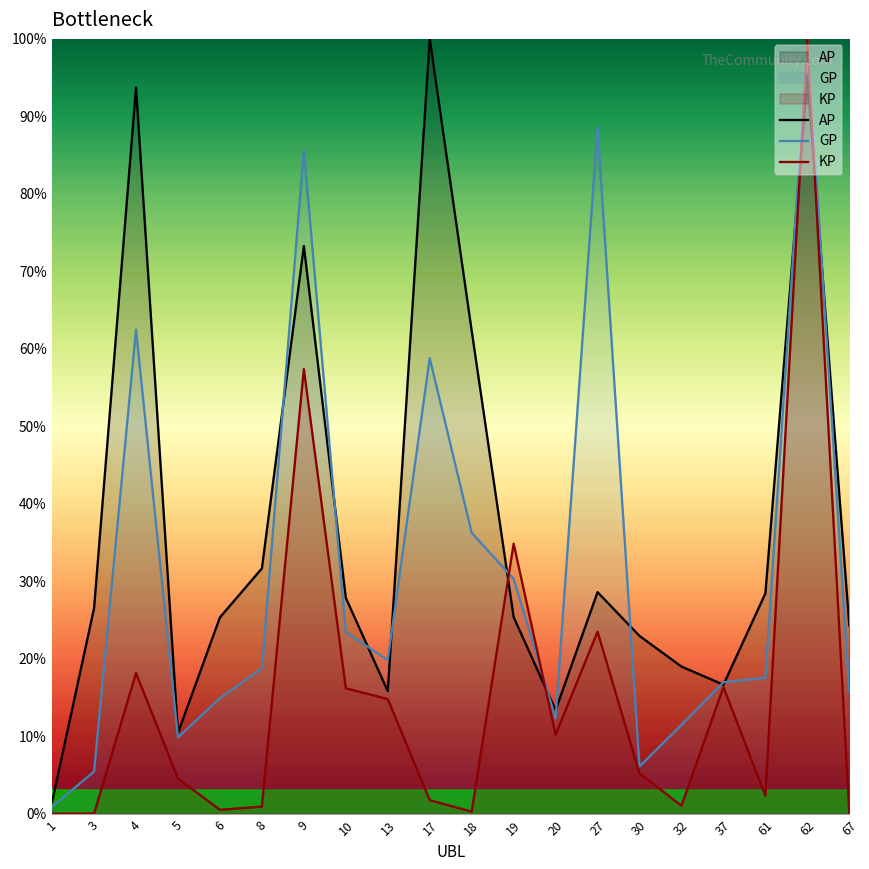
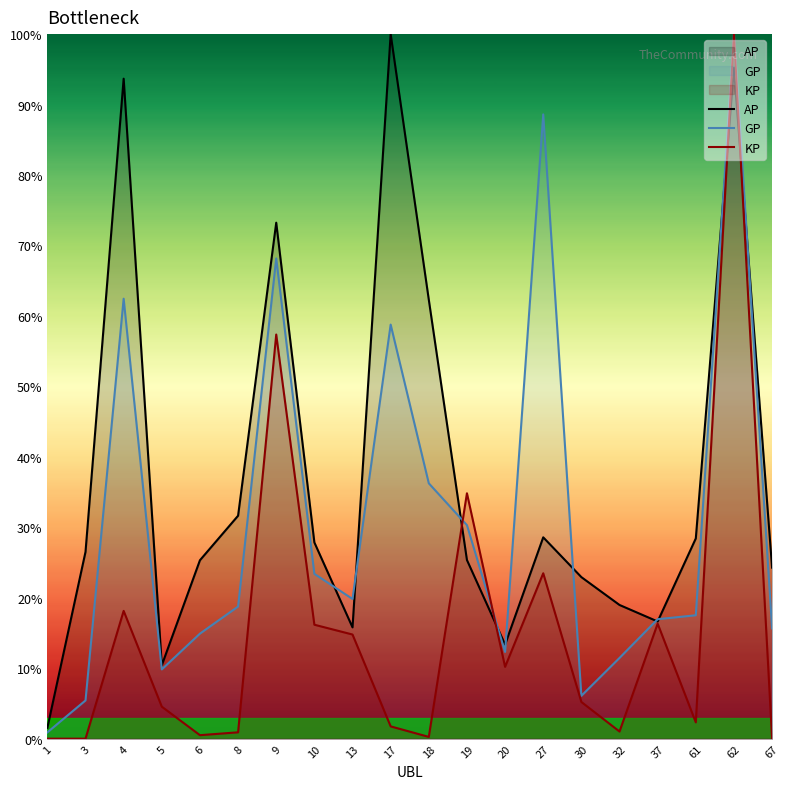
GP, 9: 86% -> 68%
